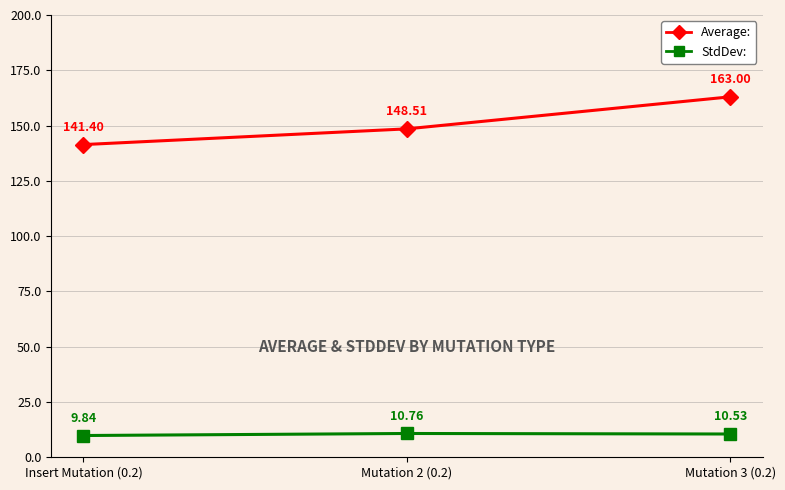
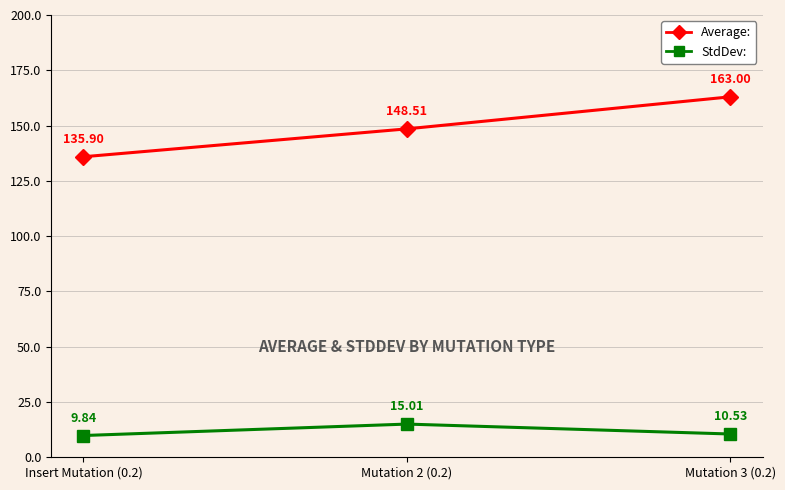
Average:, Insert Mutation (0.2): 141.40 -> 135.90
StdDev:, Mutation 2 (0.2): 10.76 -> 15.01
